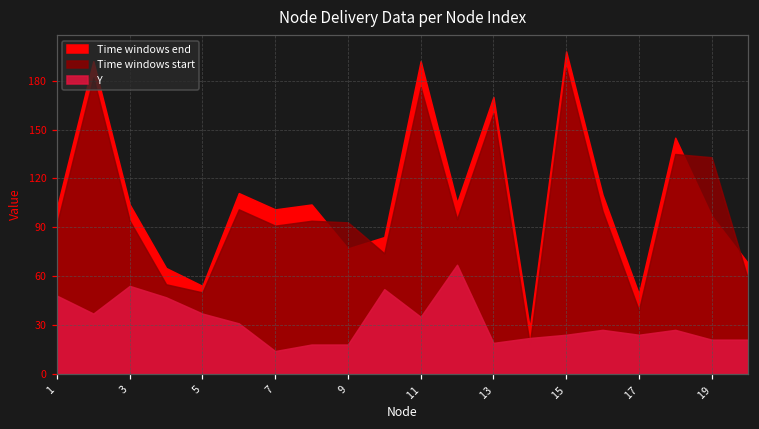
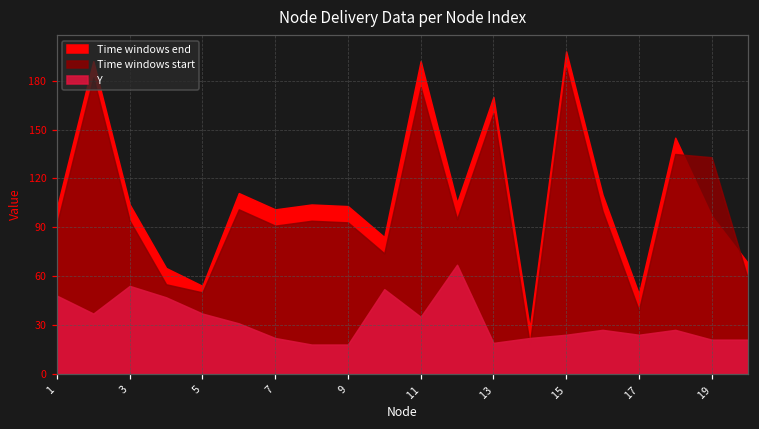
Y, 7: 14 -> 22
Time windows end, 9: 77 -> 103
